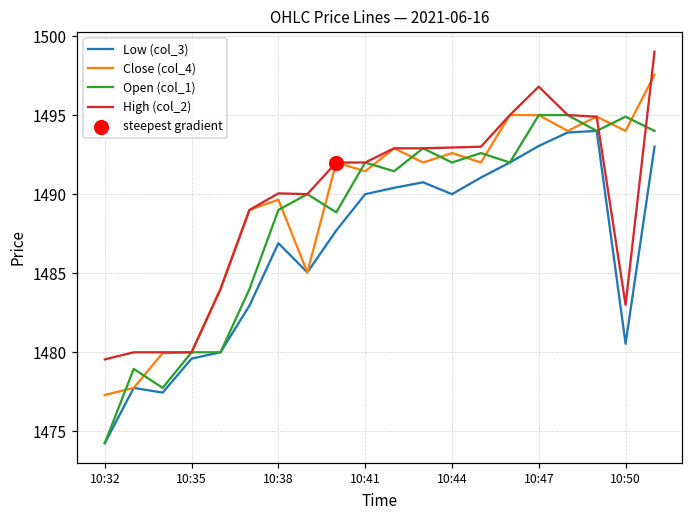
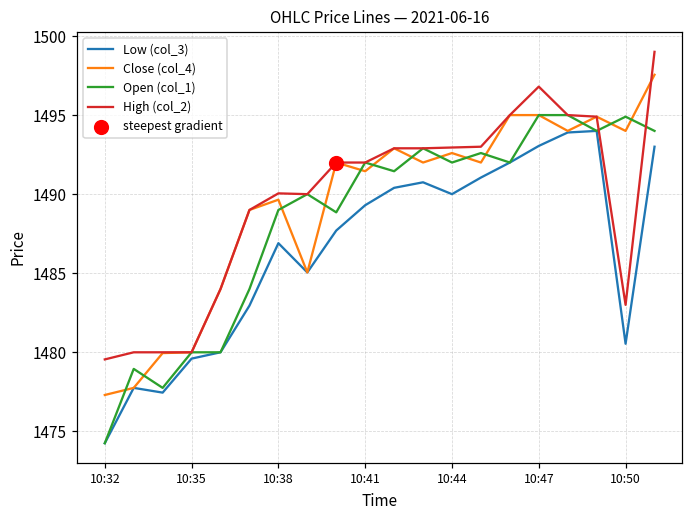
Low (col_3), 10:41: 1490.0 -> 1489.3
